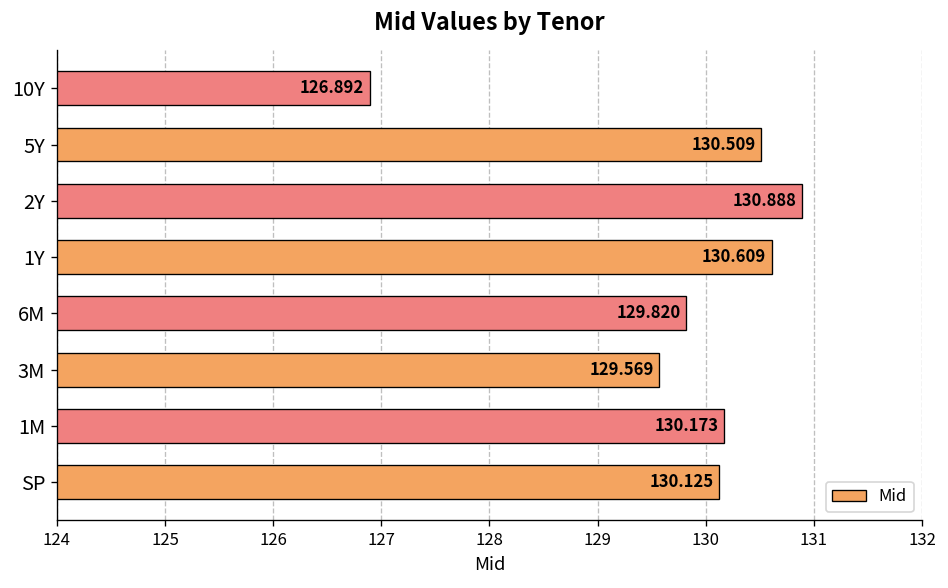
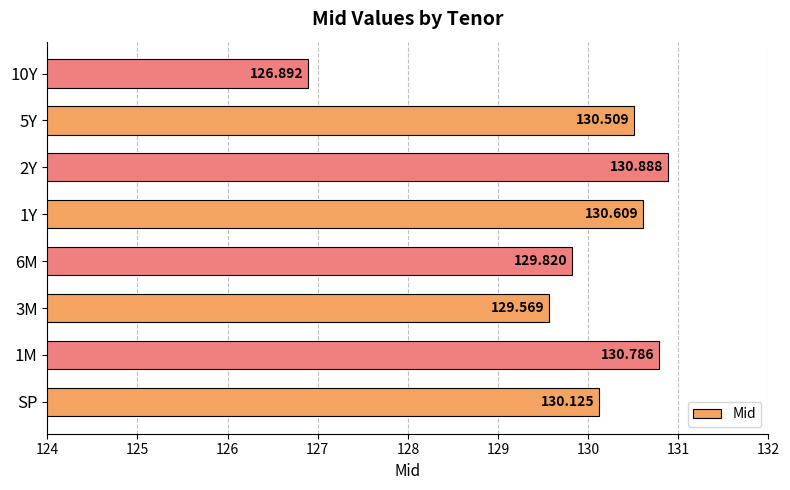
1M: 130.173 -> 130.786
